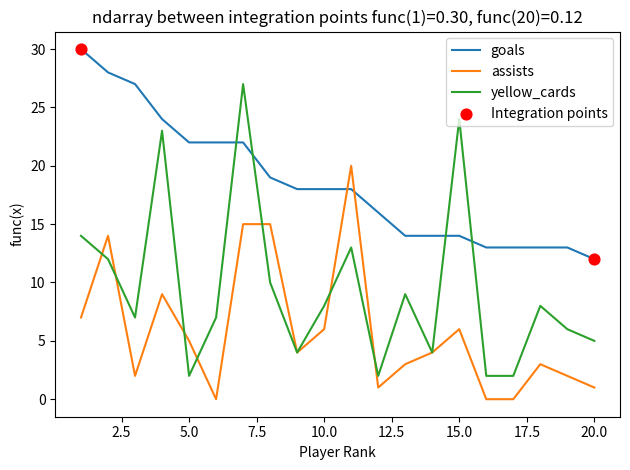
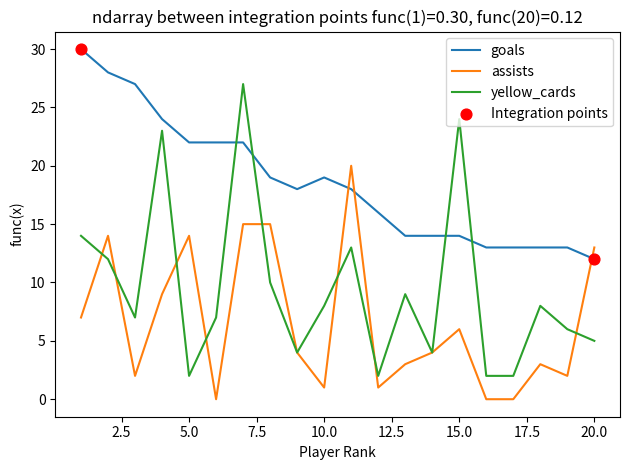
assists, 5.0: 5 -> 14
goals, 10.0: 18 -> 19
assists, 10.0: 6 -> 1
assists, 20.0: 1 -> 13
